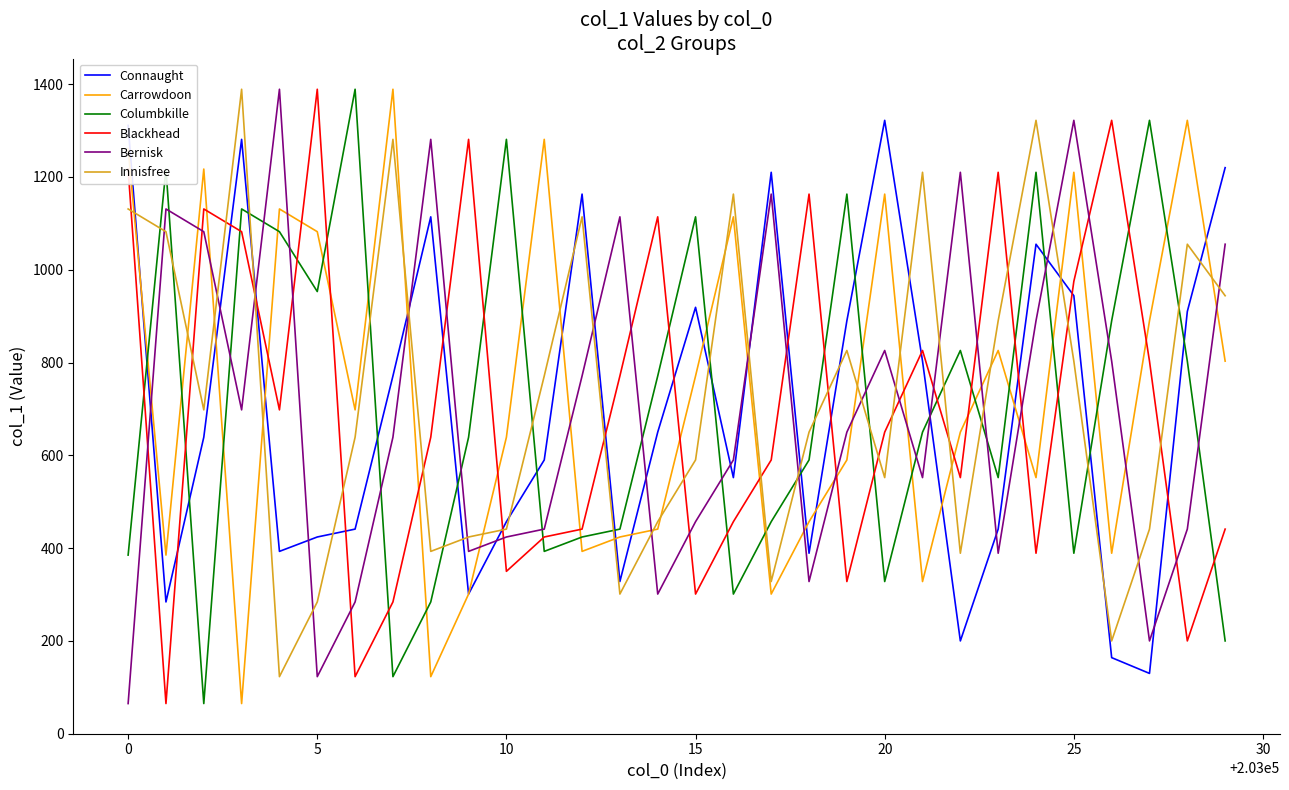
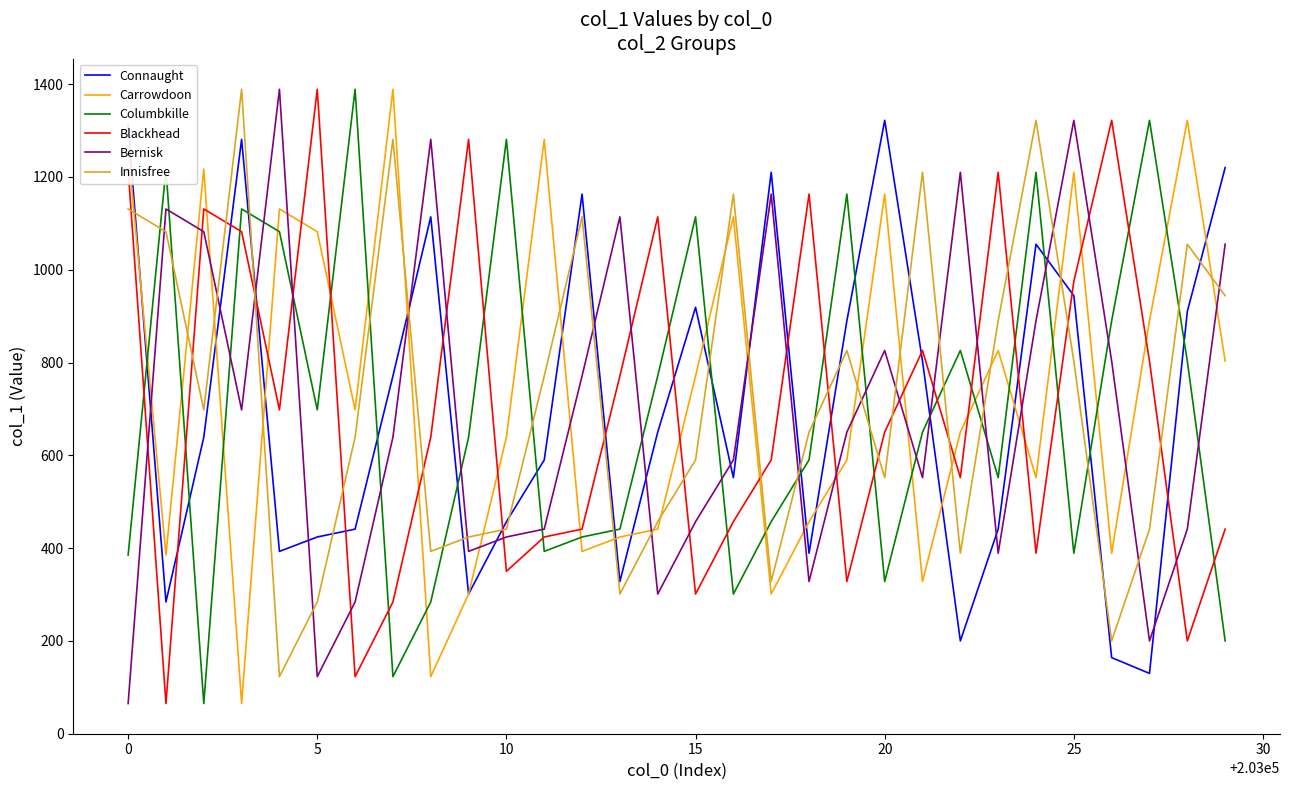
Columbkille, 5: 950 -> 700
